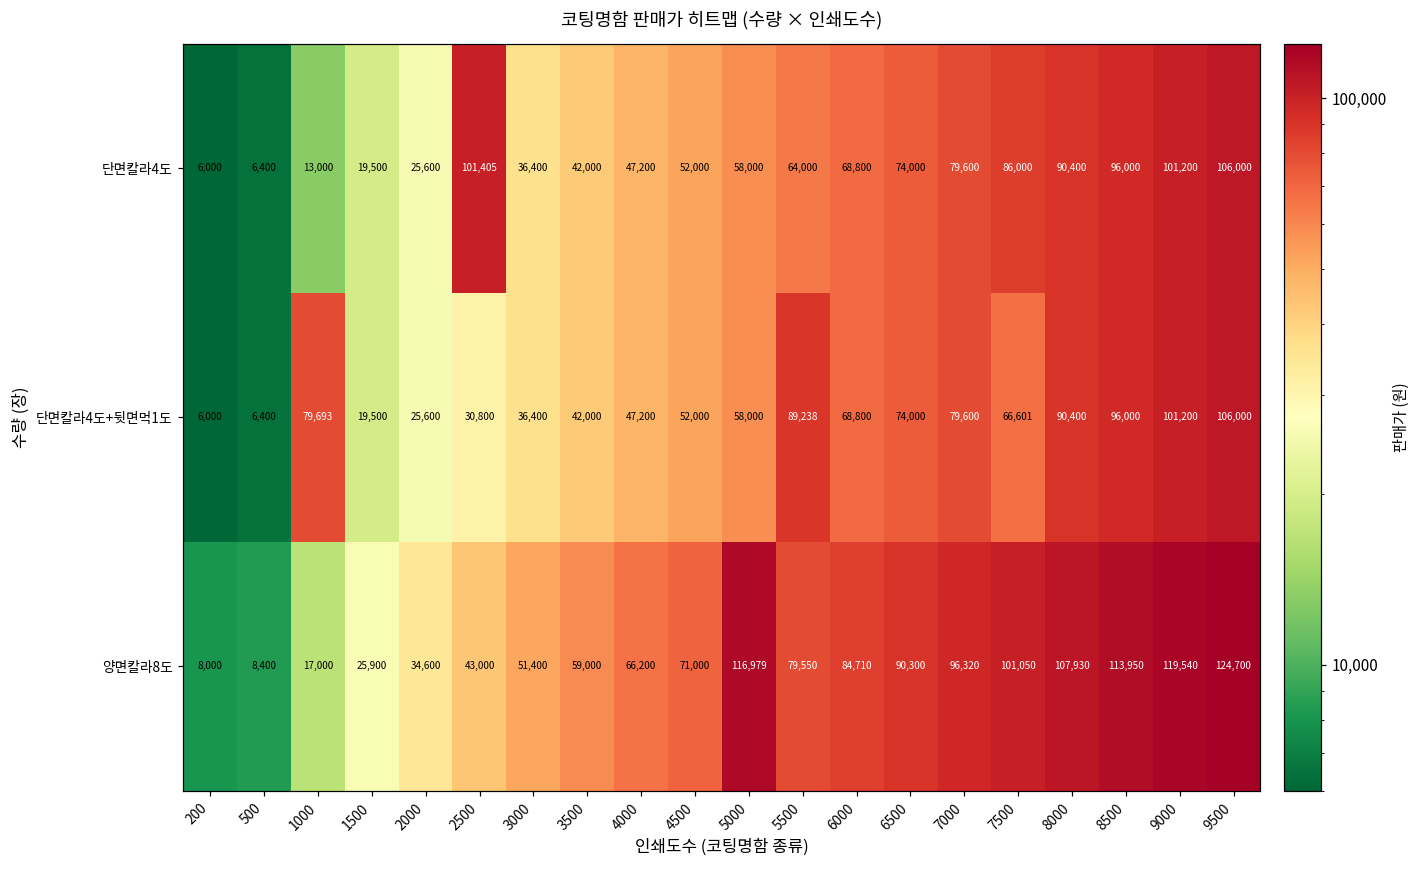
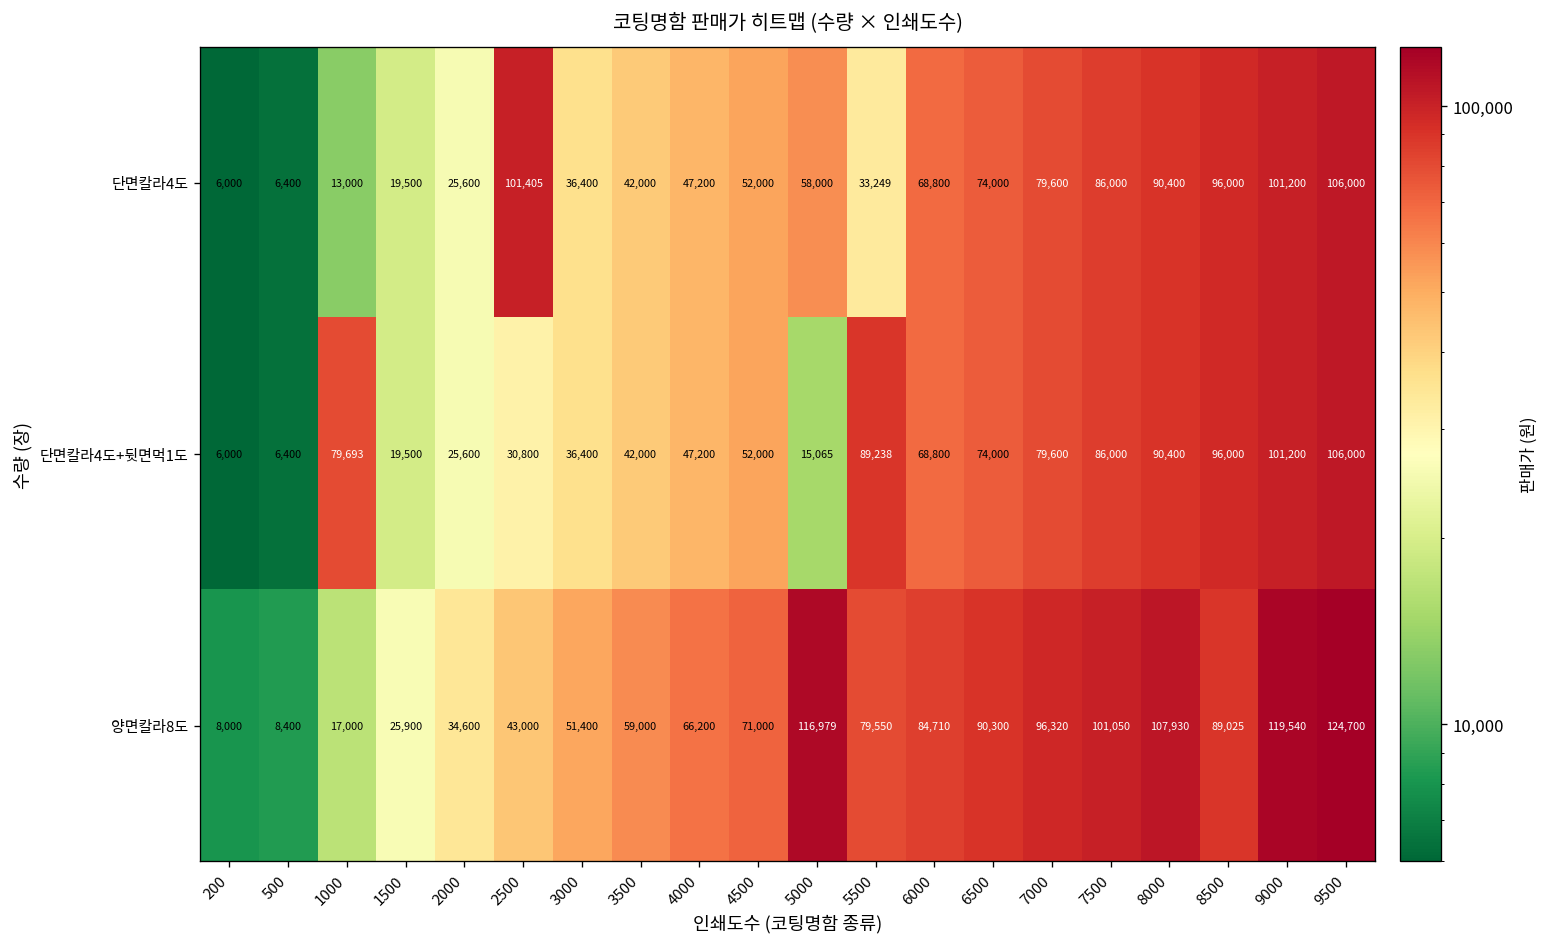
단면칼라4도, 5500: 64,000 -> 33,249
단면칼라4도+뒷면먹1도, 5000: 58,000 -> 15,065
단면칼라4도+뒷면먹1도, 7500: 66,601 -> 86,000
양면칼라8도, 8500: 113,950 -> 89,025
